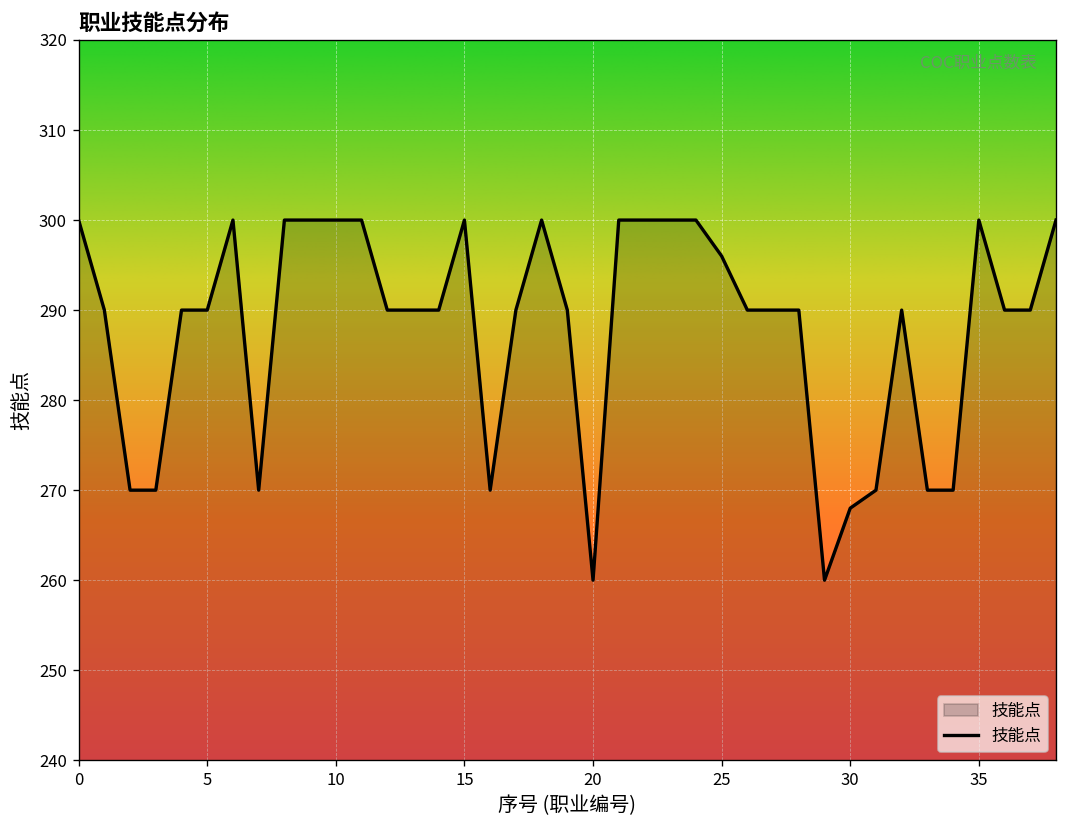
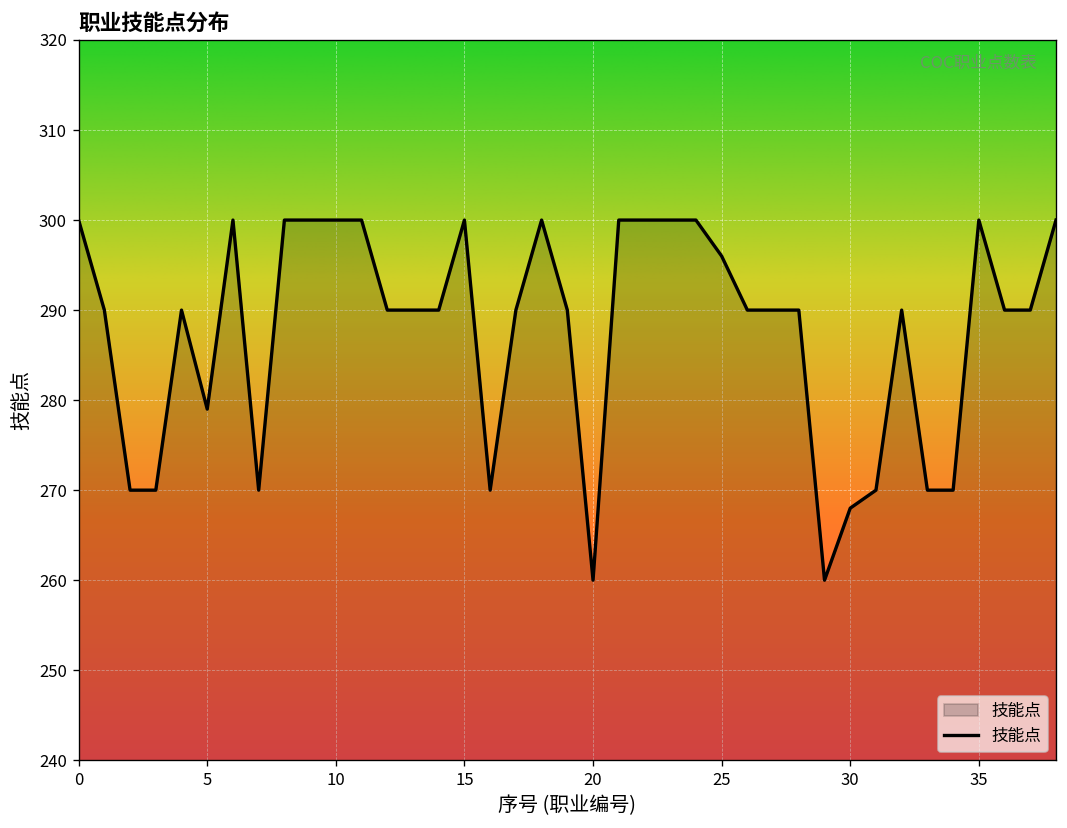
5: 290 -> 279
